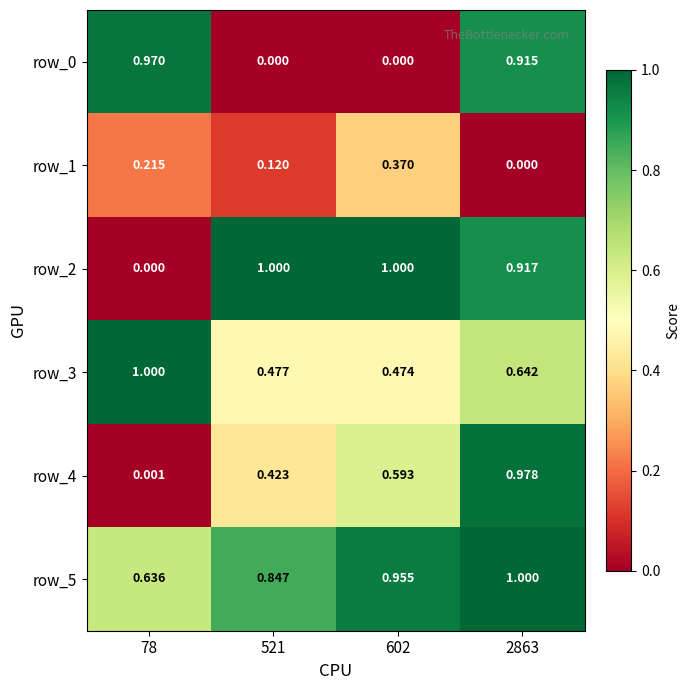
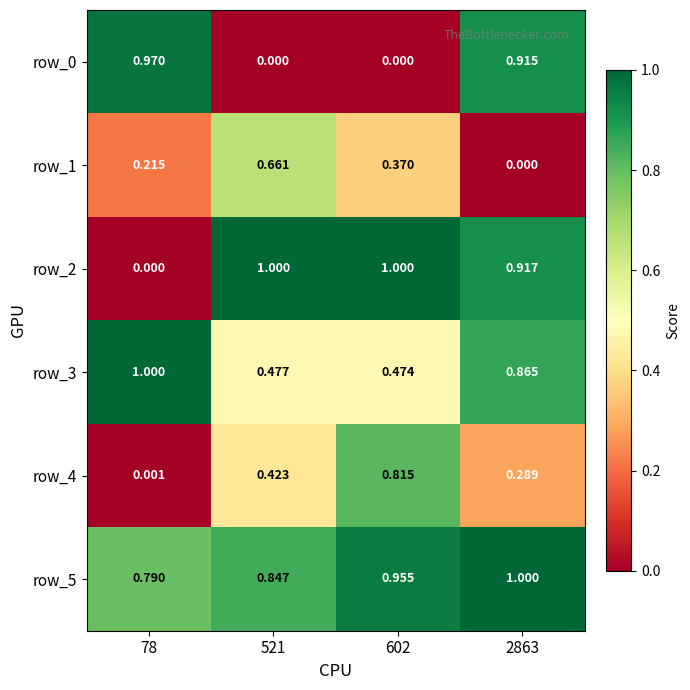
row_1, 521: 0.120 -> 0.661
row_3, 2863: 0.642 -> 0.865
row_4, 602: 0.593 -> 0.815
row_4, 2863: 0.978 -> 0.289
row_5, 78: 0.636 -> 0.790
